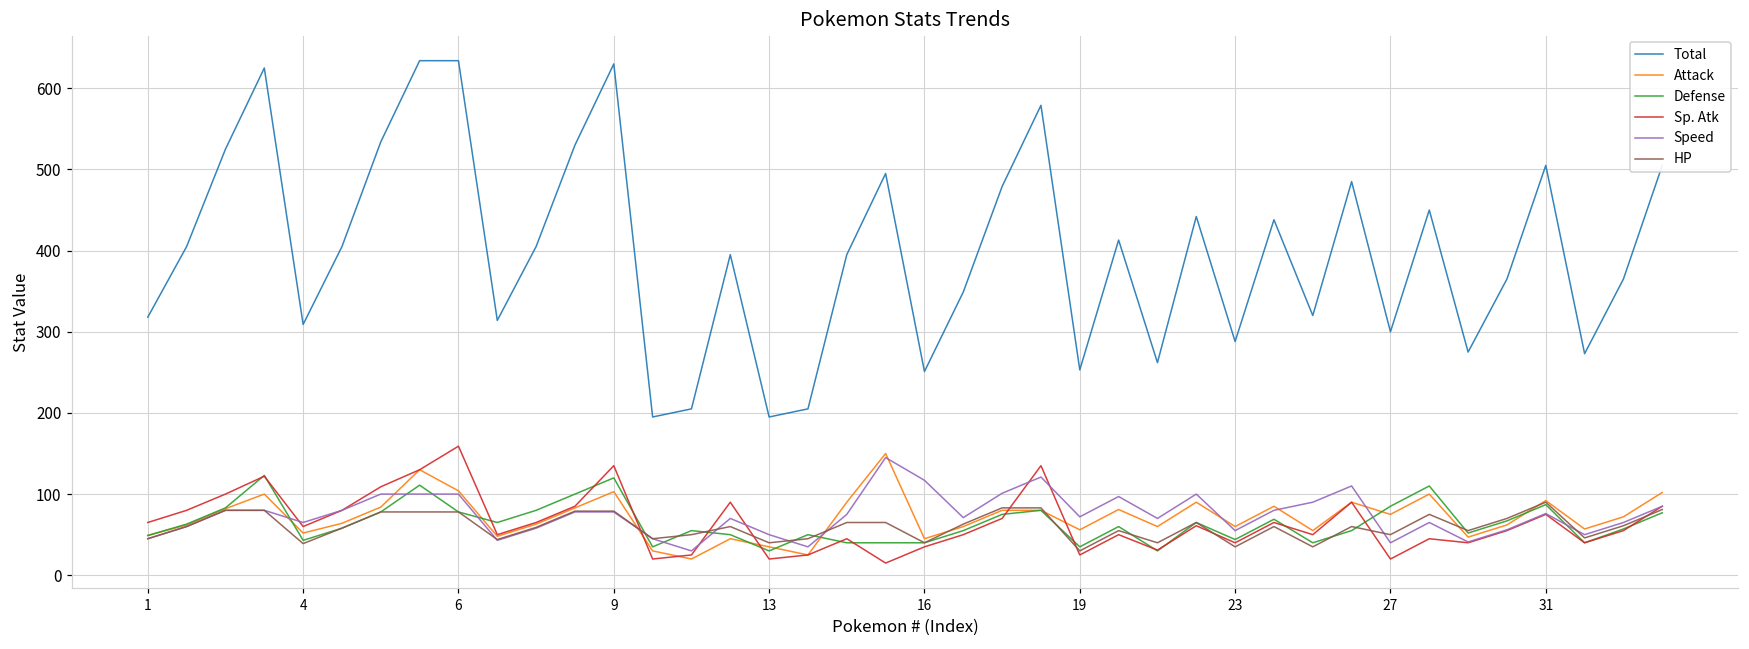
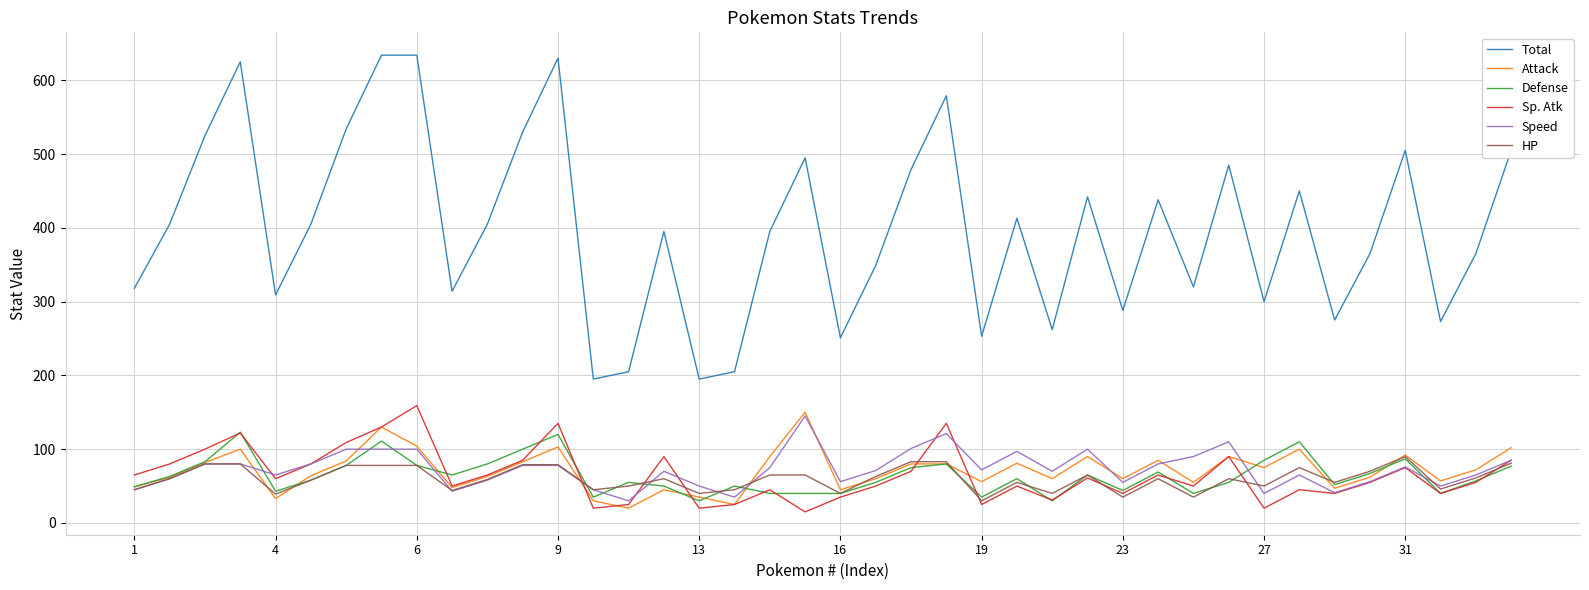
Attack, 4: 50 -> 30
Speed, 16: 120 -> 60
